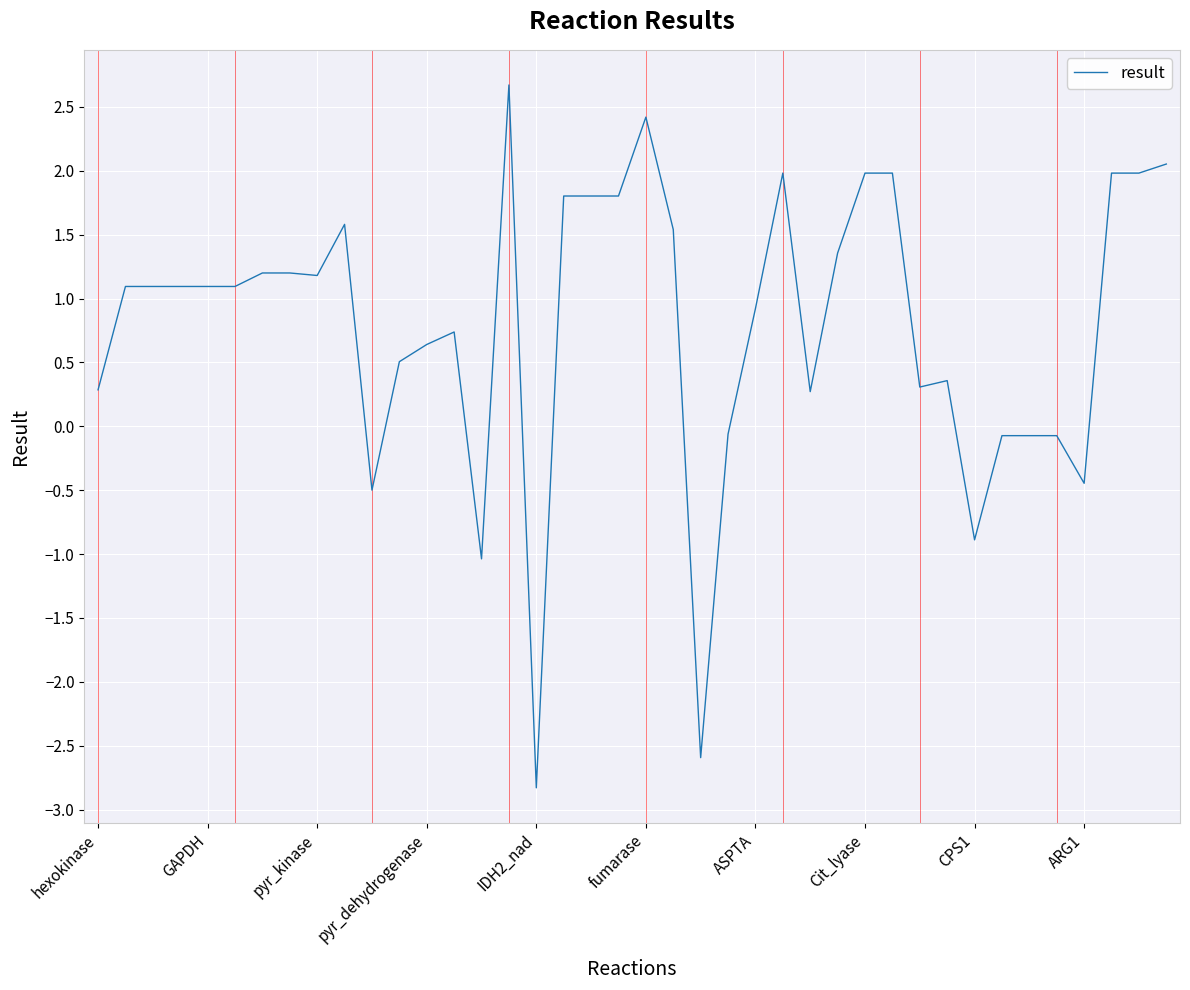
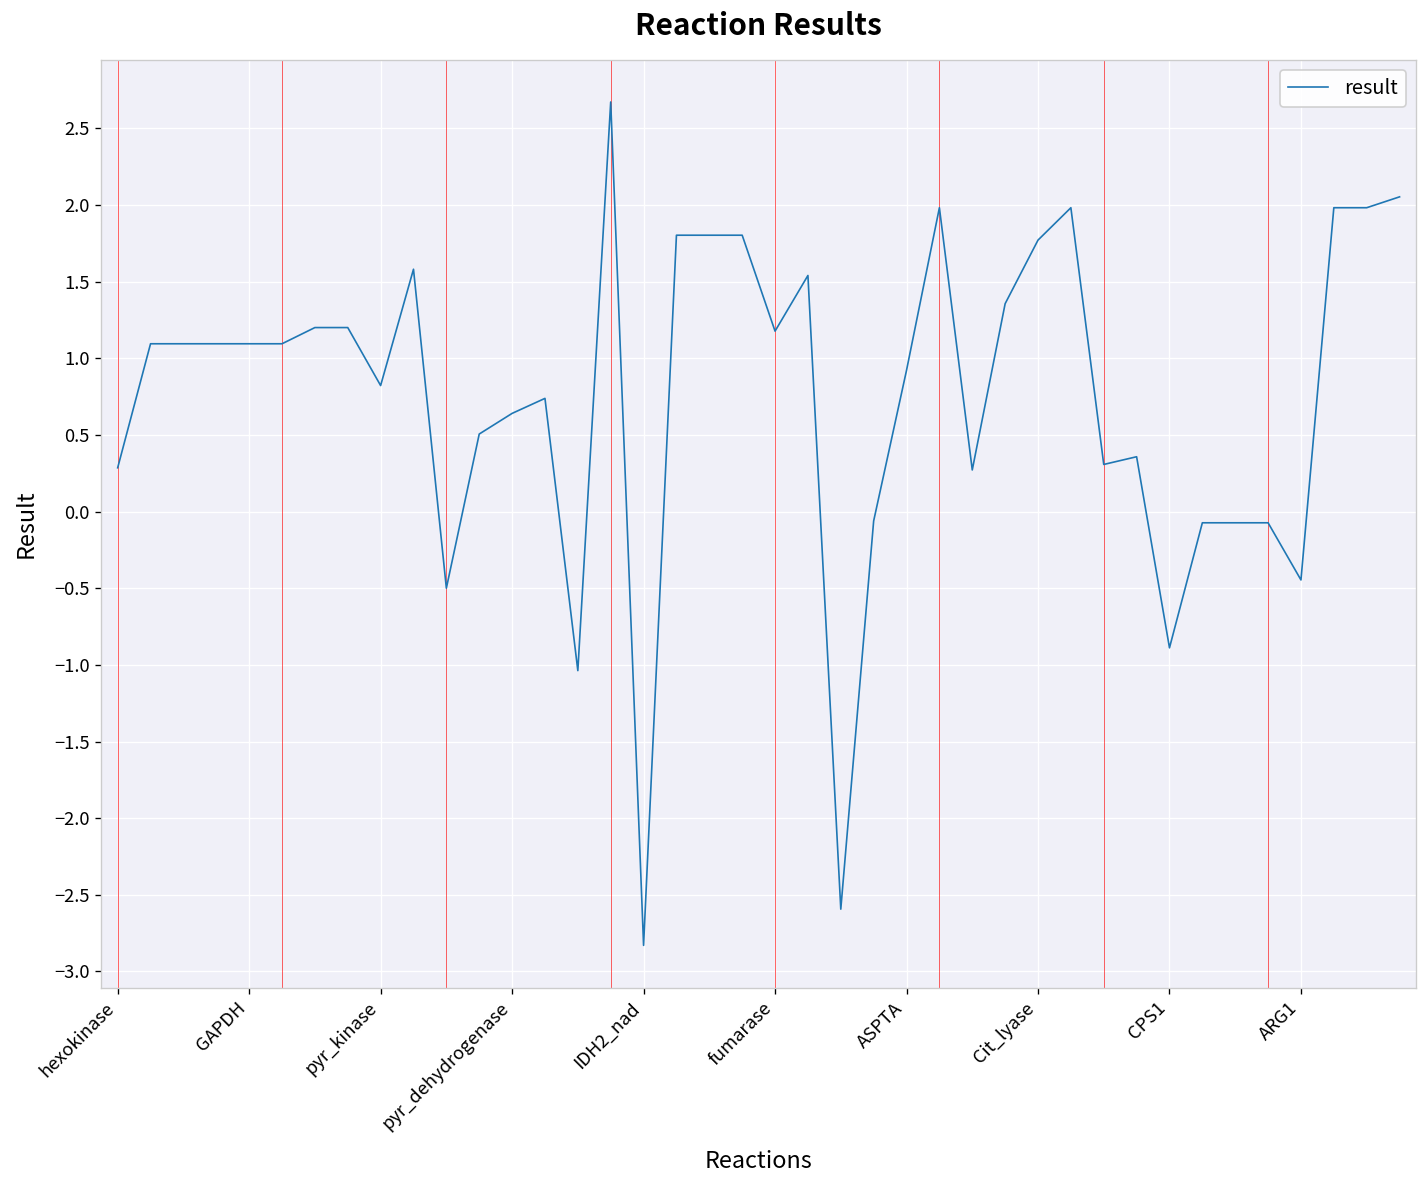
pyr_kinase: 1.18 -> 0.82
fumarase: 2.42 -> 1.18
Cit_lyase: 1.98 -> 1.77
